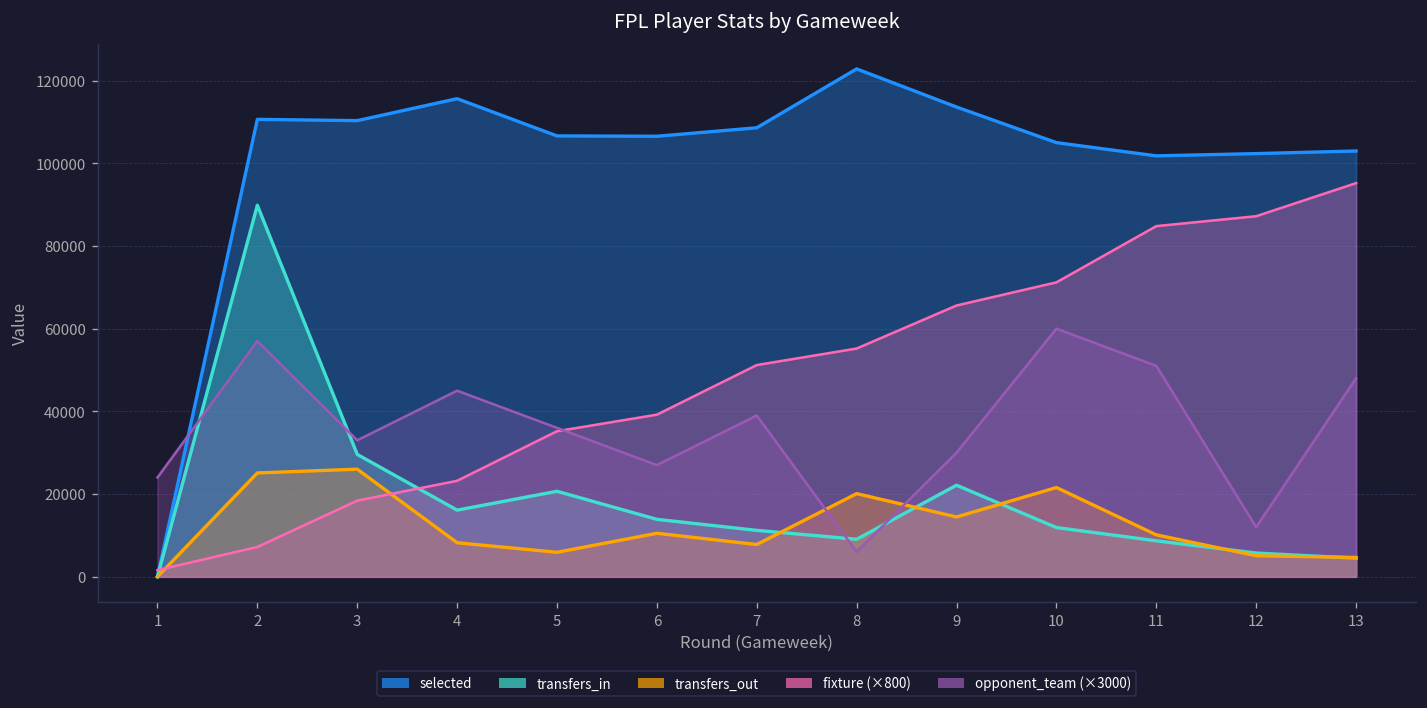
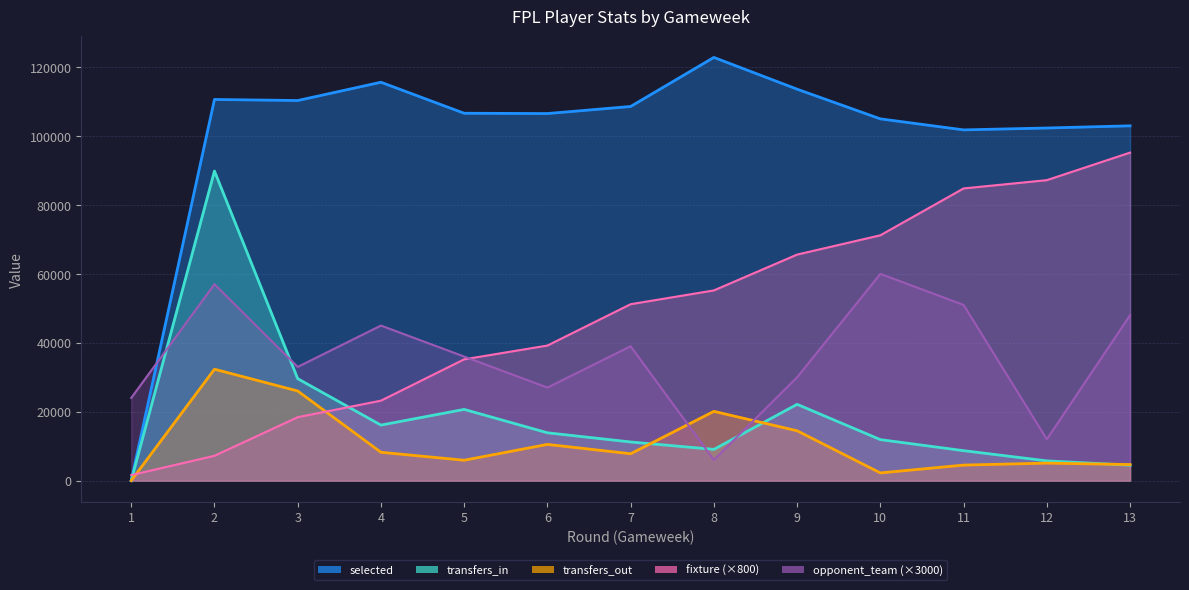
transfers_out, 2: 25000 -> 32000
transfers_out, 10: 22000 -> 2000
transfers_out, 11: 10000 -> 5000
